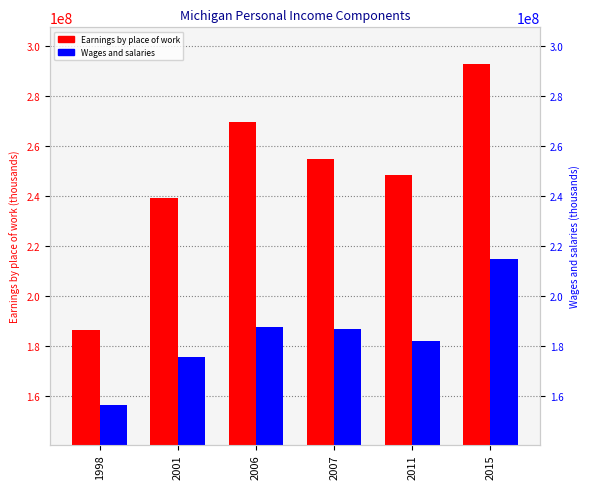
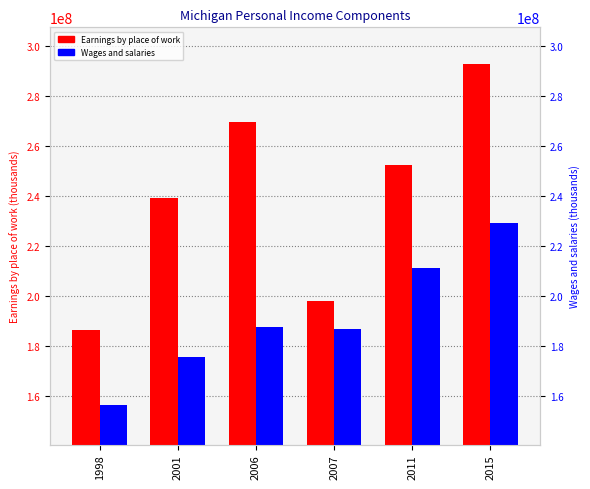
Earnings by place of work, 2007: 255000000 -> 198000000
Earnings by place of work, 2011: 249000000 -> 253000000
Wages and salaries, 2011: 182000000 -> 211000000
Wages and salaries, 2015: 215000000 -> 229000000
